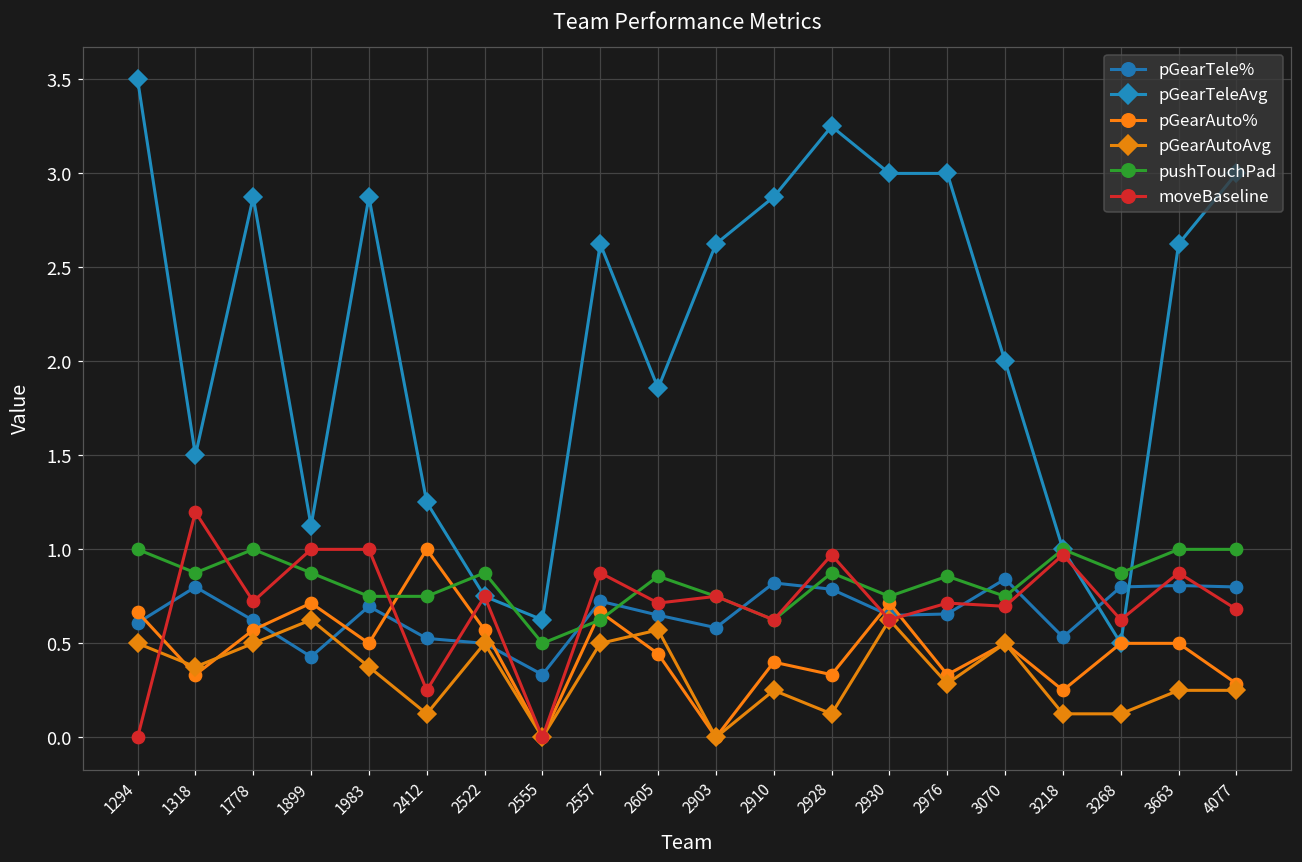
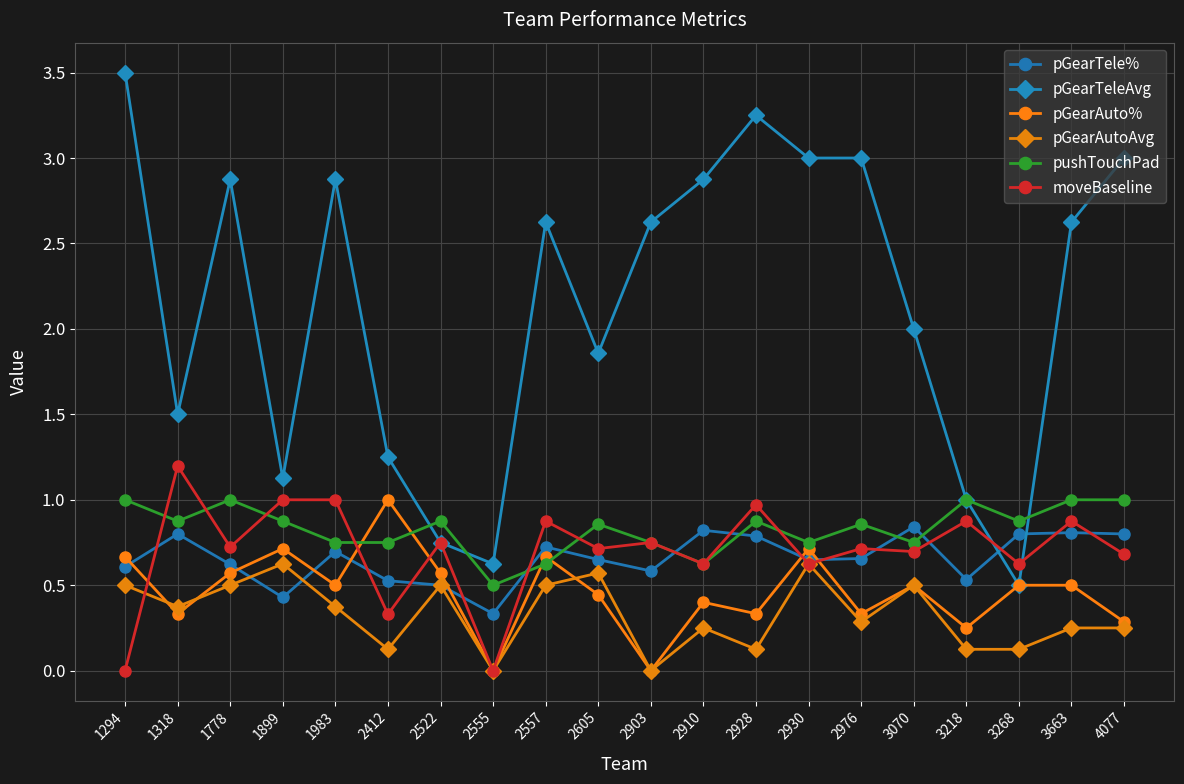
moveBaseline, 2412: 0.25 -> 0.33
moveBaseline, 3218: 0.97 -> 0.88
